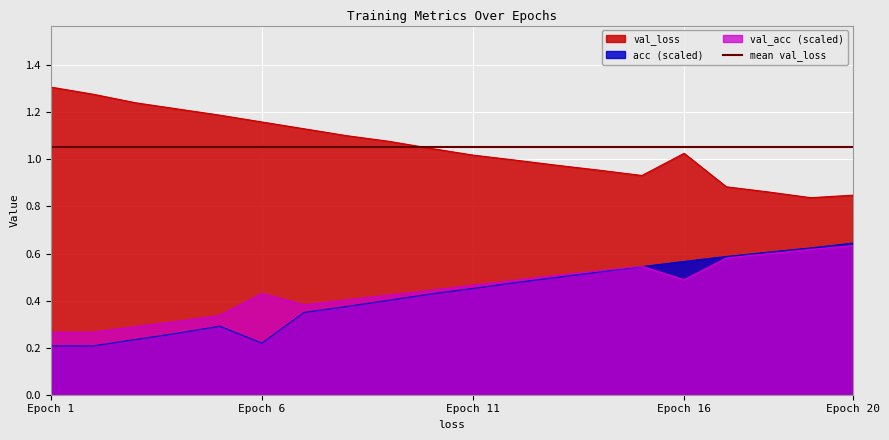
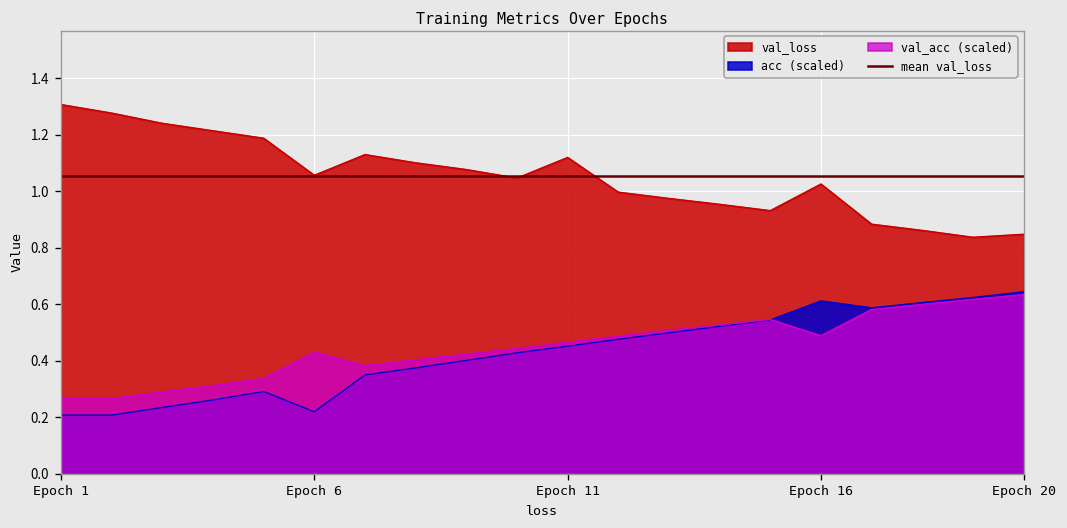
val_loss, Epoch 6: 1.16 -> 1.06
val_loss, Epoch 11: 1.02 -> 1.12
acc (scaled), Epoch 16: 0.57 -> 0.61
